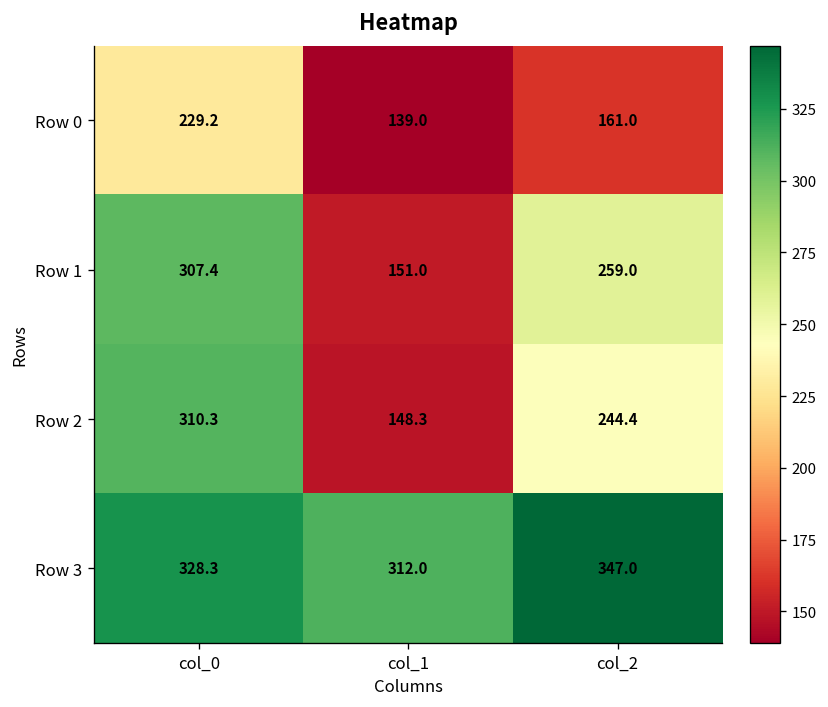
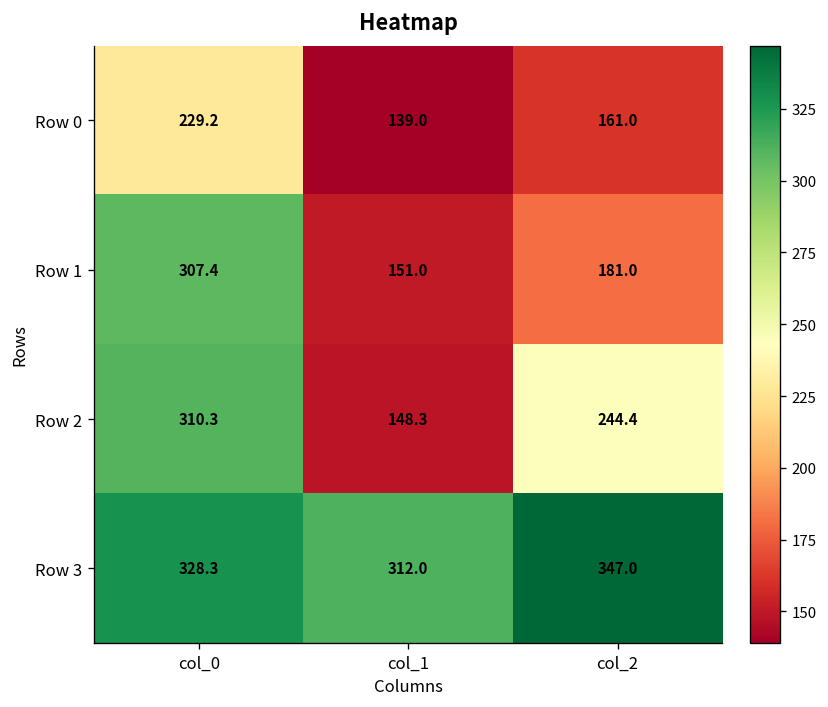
Row 1, col_2: 259.0 -> 181.0
